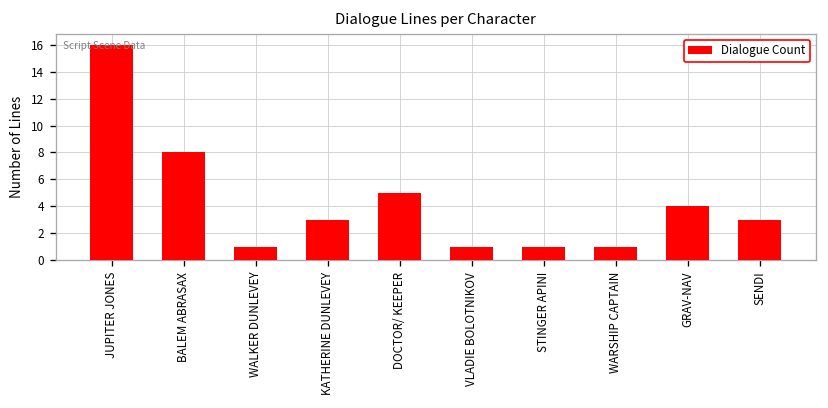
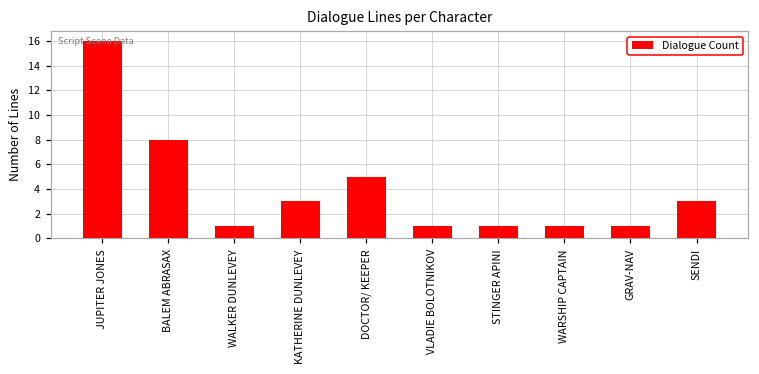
GRAV-NAV: 4 -> 1
